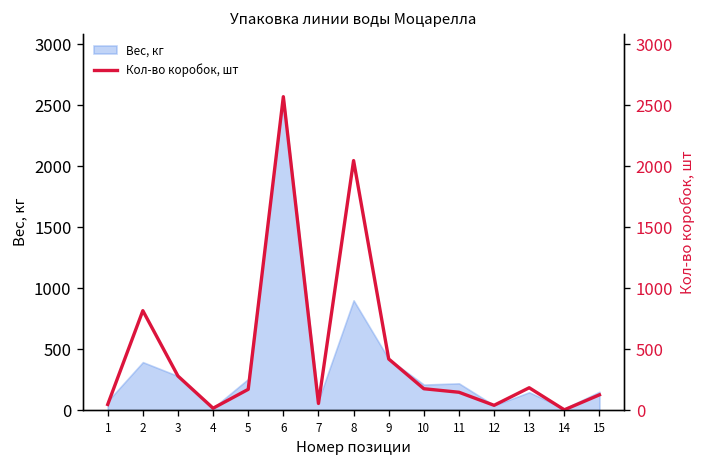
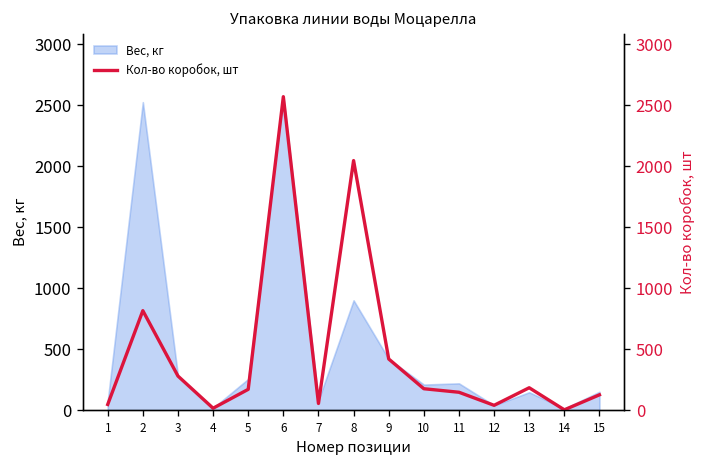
Вес, кг, 2: 390 -> 2530
